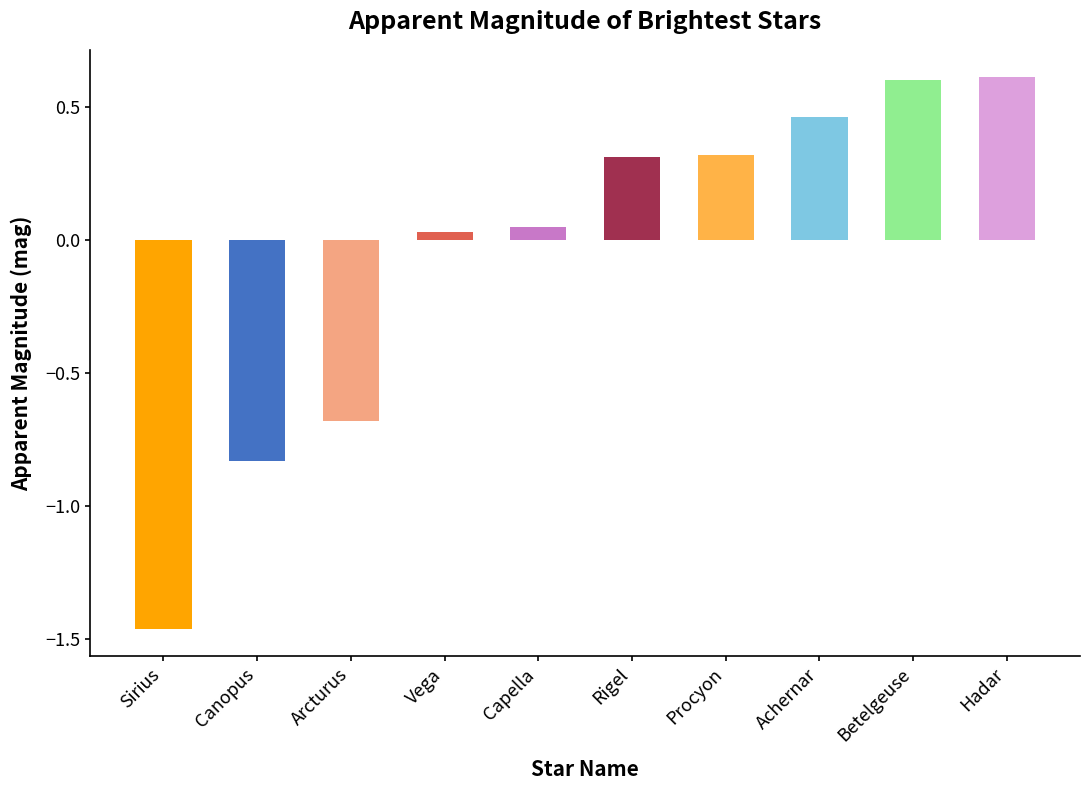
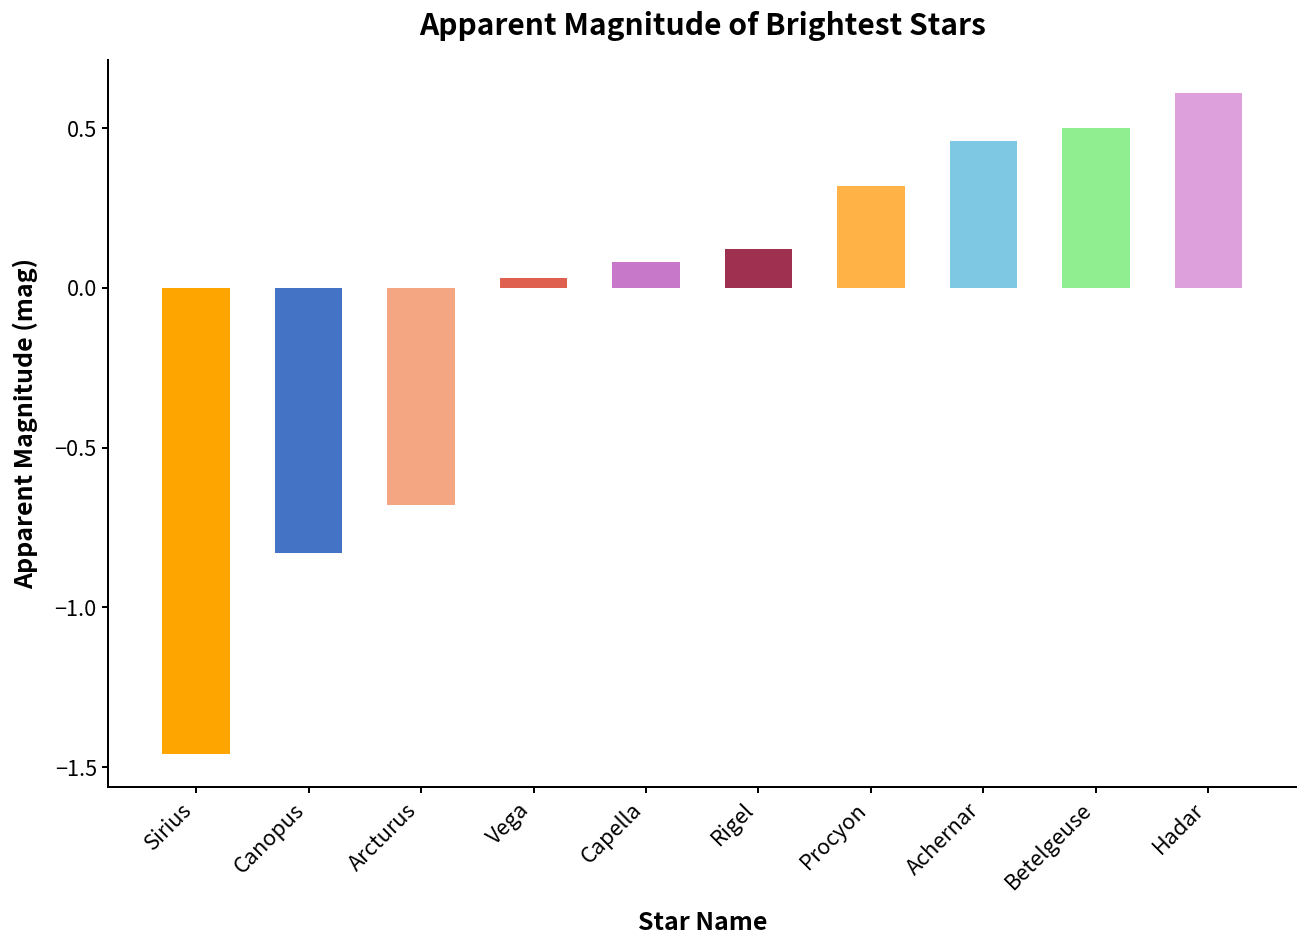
Capella: 0.05 -> 0.08
Rigel: 0.31 -> 0.12
Betelgeuse: 0.6 -> 0.5
